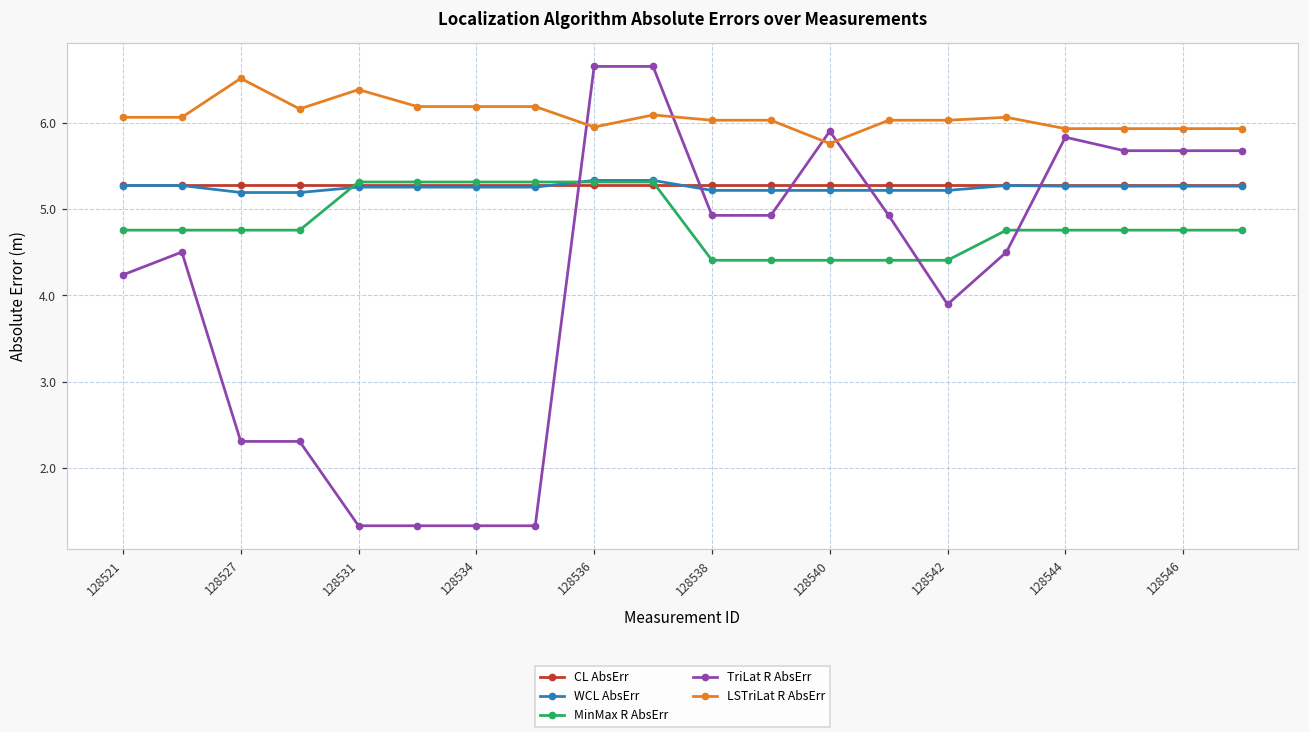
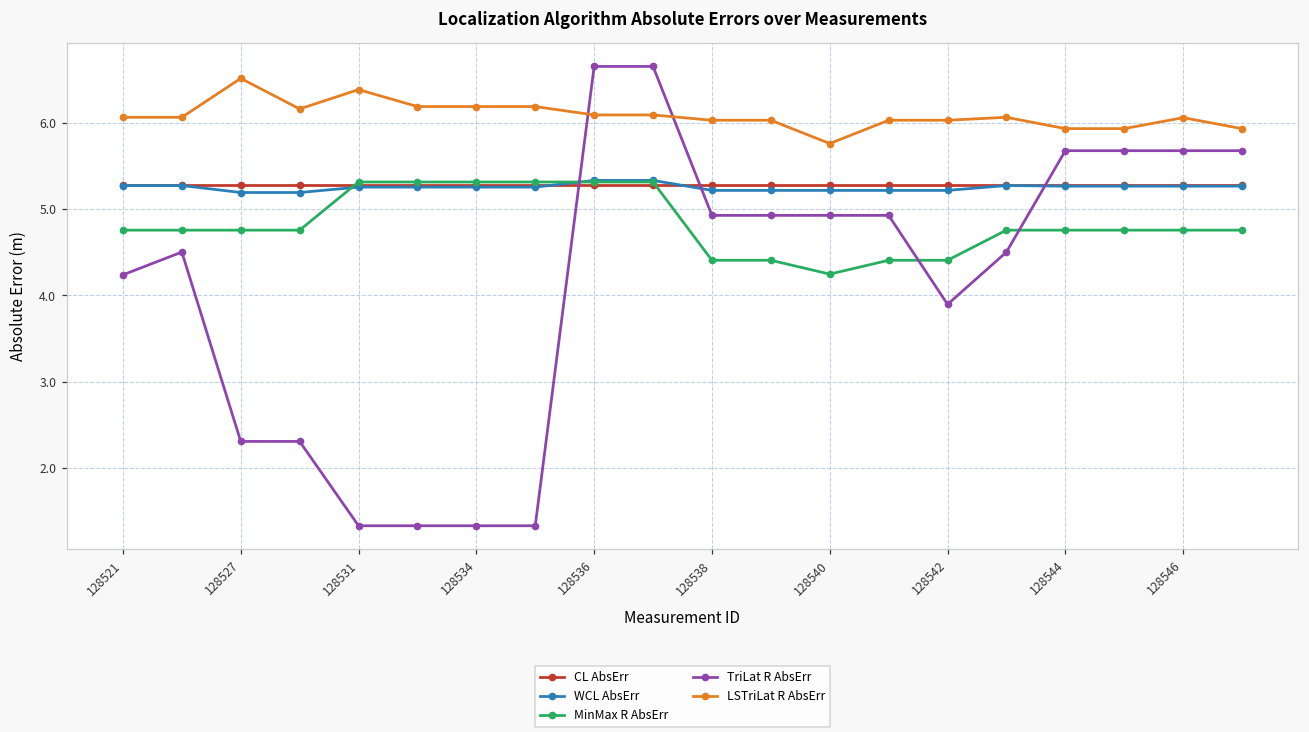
LSTriLat R AbsErr, 128536: 5.9 -> 6.1
MinMax R AbsErr, 128540: 4.4 -> 4.2
TriLat R AbsErr, 128540: 5.9 -> 4.9
TriLat R AbsErr, 128544: 5.8 -> 5.7
LSTriLat R AbsErr, 128546: 5.9 -> 6.1
